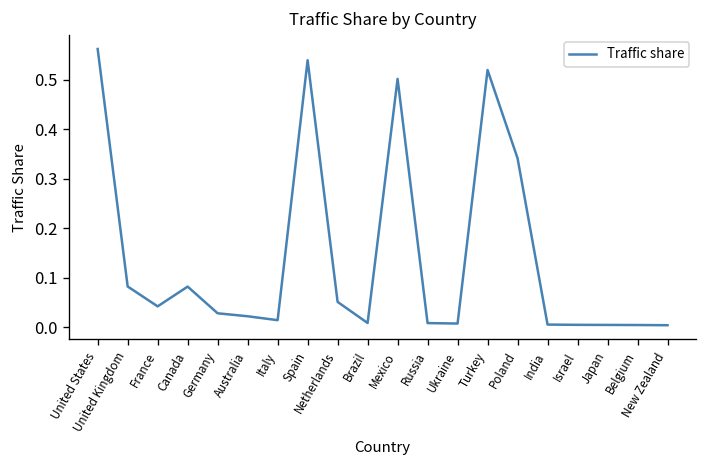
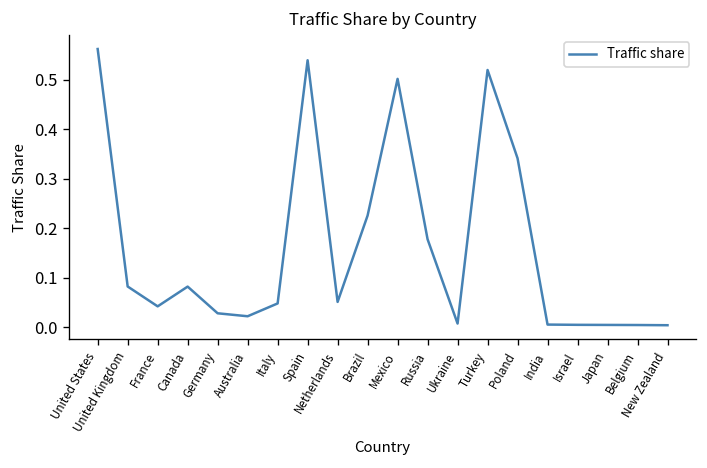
Italy: 0.01 -> 0.05
Brazil: 0.01 -> 0.23
Russia: 0.01 -> 0.18
